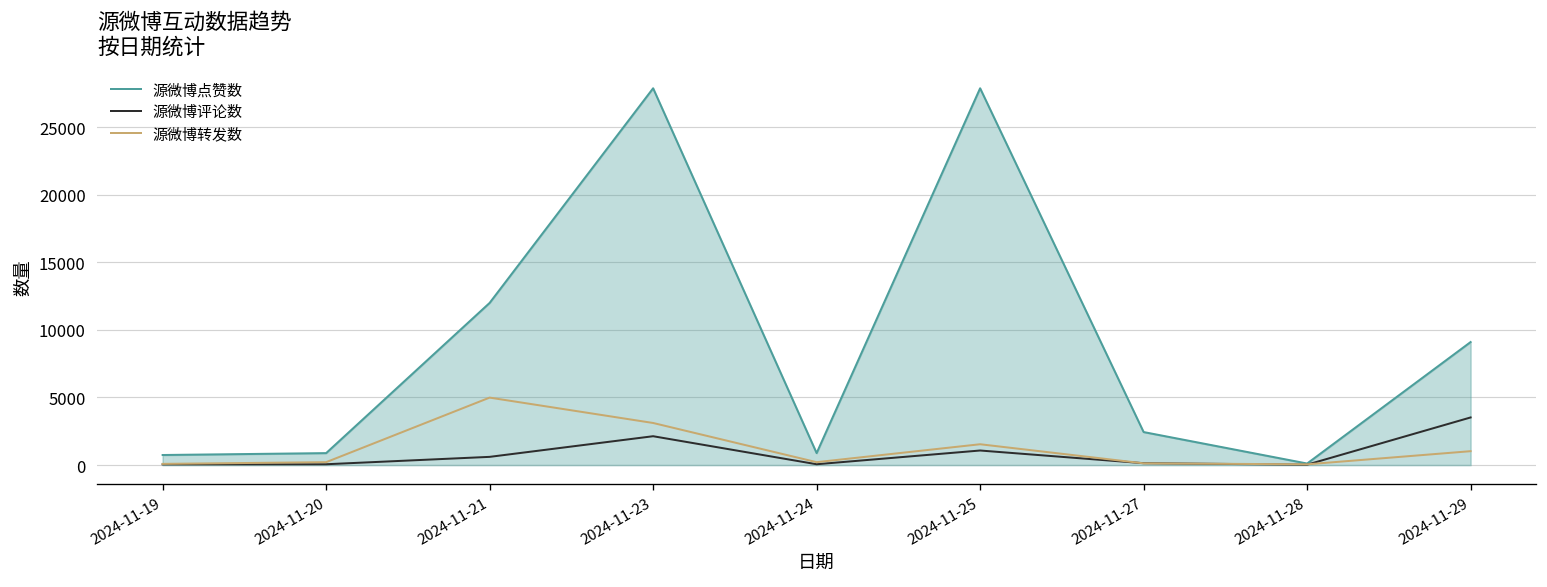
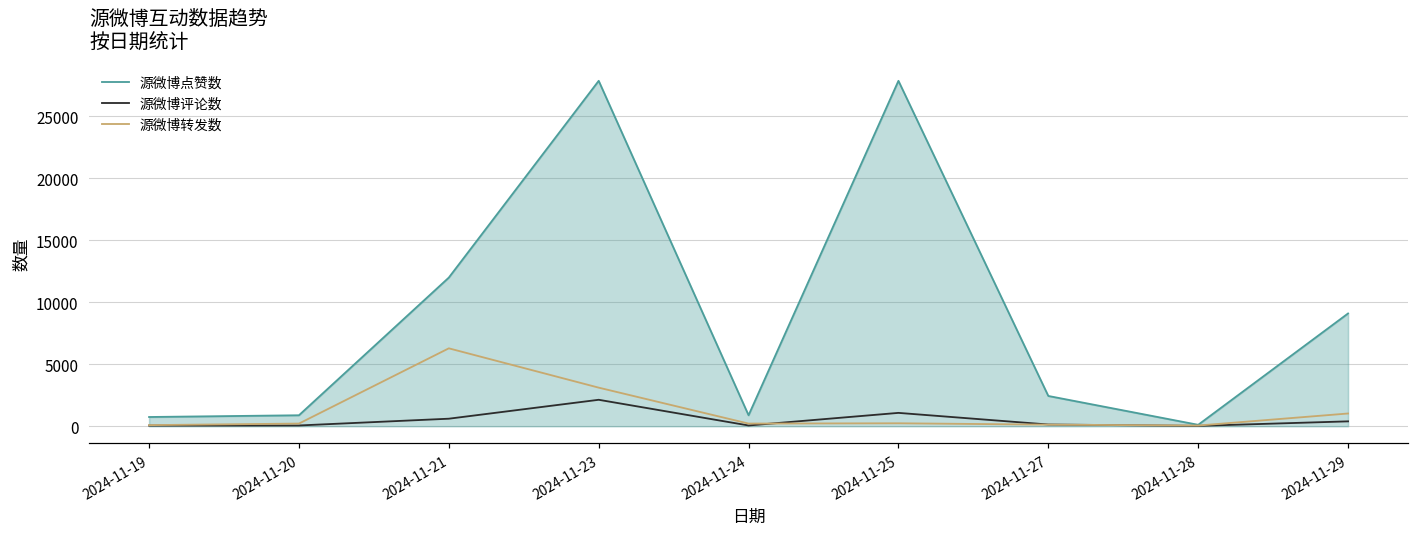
源微博转发数, 2024-11-21: 5000 -> 6300
源微博转发数, 2024-11-25: 1500 -> 200
源微博评论数, 2024-11-29: 3500 -> 400
